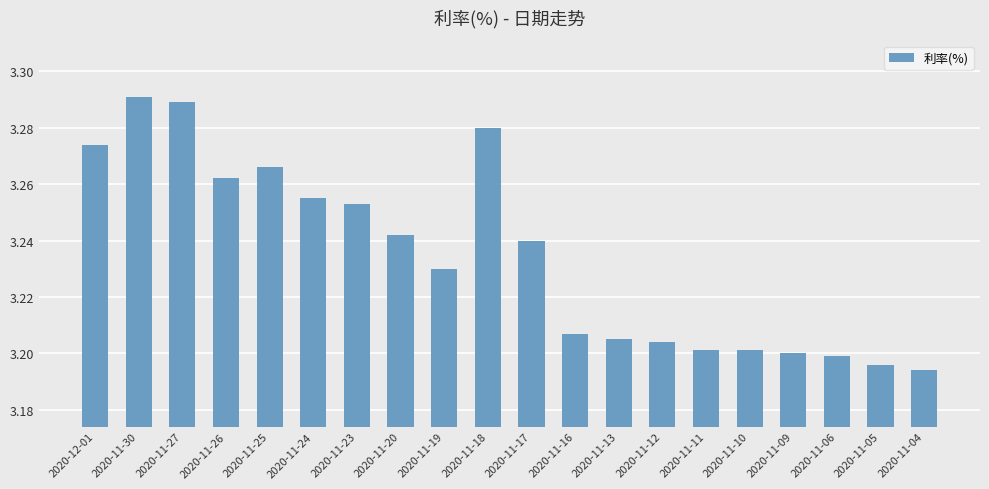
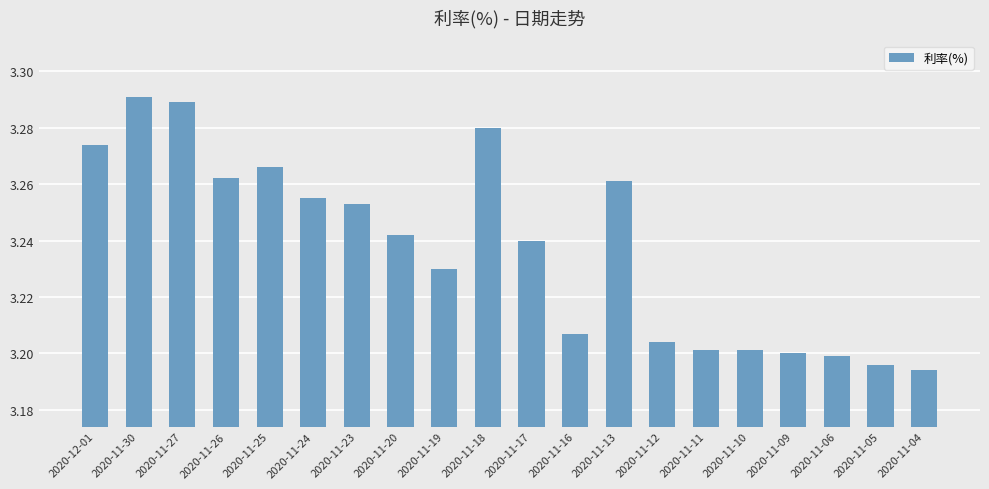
2020-11-13: 3.205 -> 3.261
